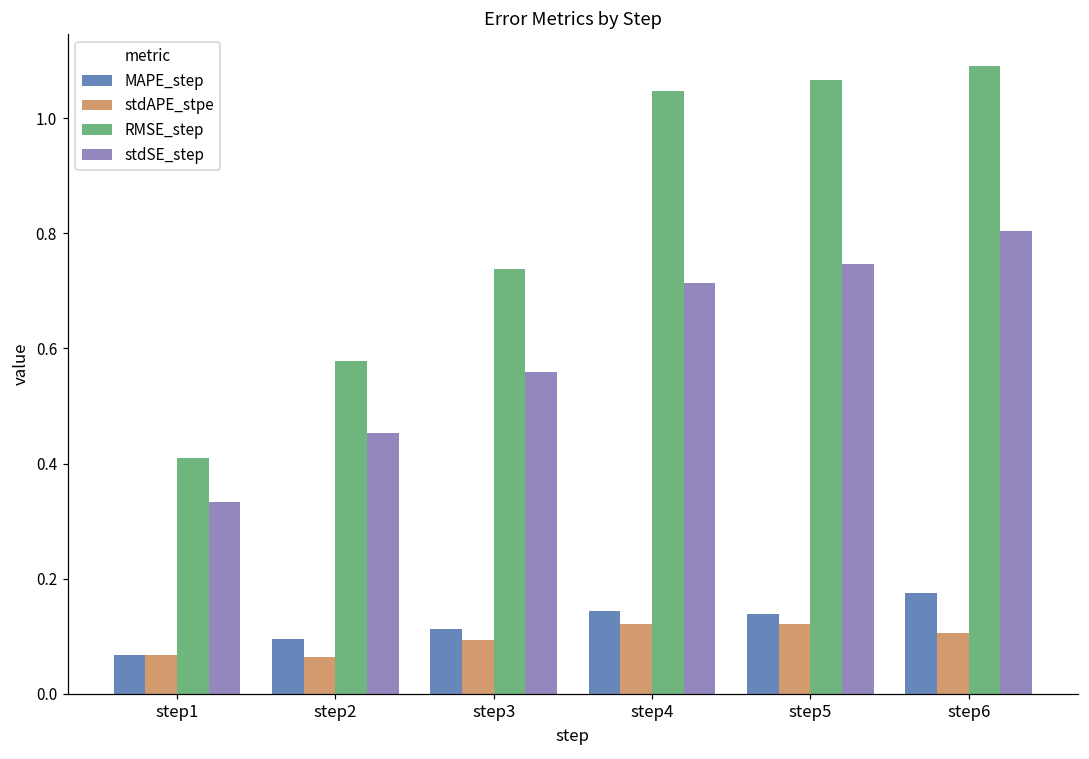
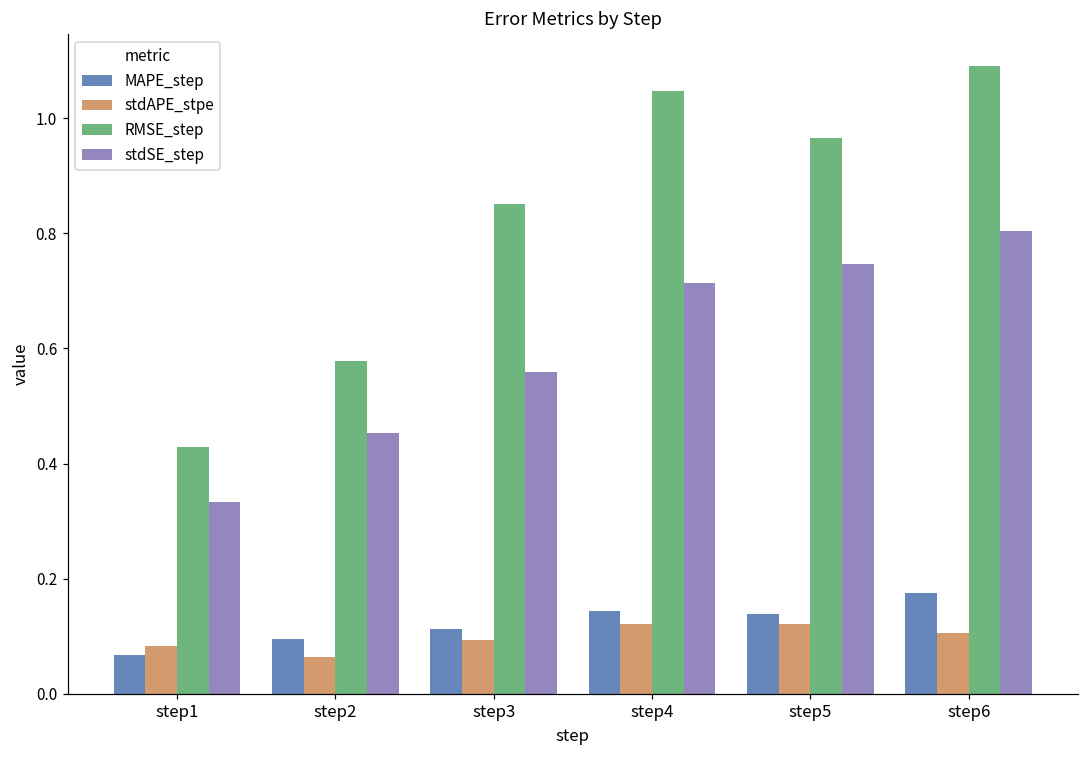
stdAPE_stpe, step1: 0.07 -> 0.08
RMSE_step, step1: 0.41 -> 0.43
RMSE_step, step3: 0.74 -> 0.85
RMSE_step, step5: 1.07 -> 0.97
